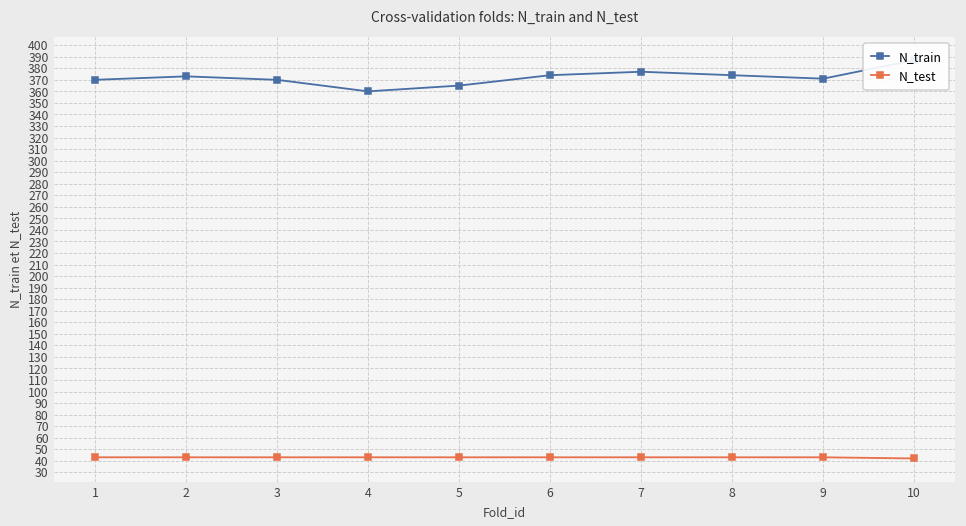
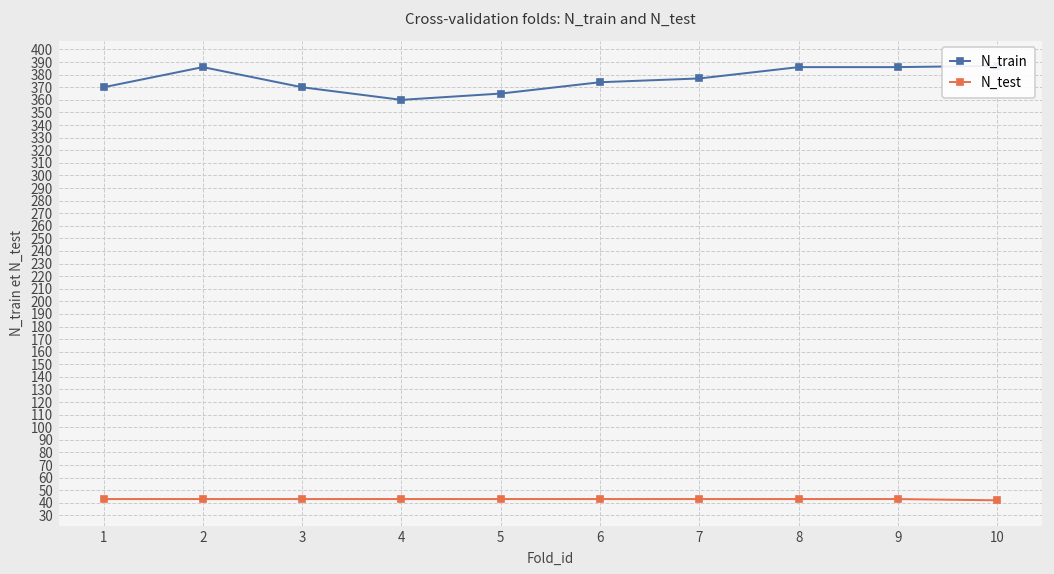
N_train, 2: 373 -> 386
N_train, 8: 374 -> 386
N_train, 9: 371 -> 386
